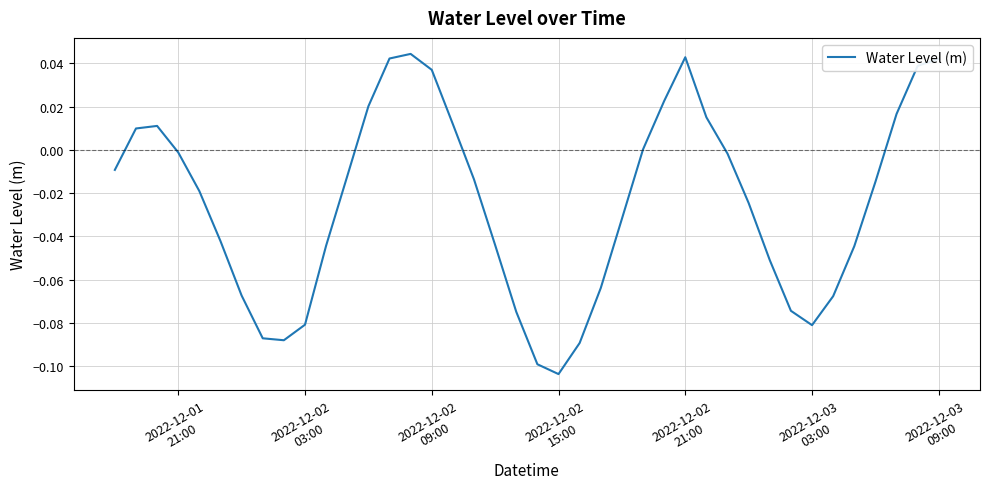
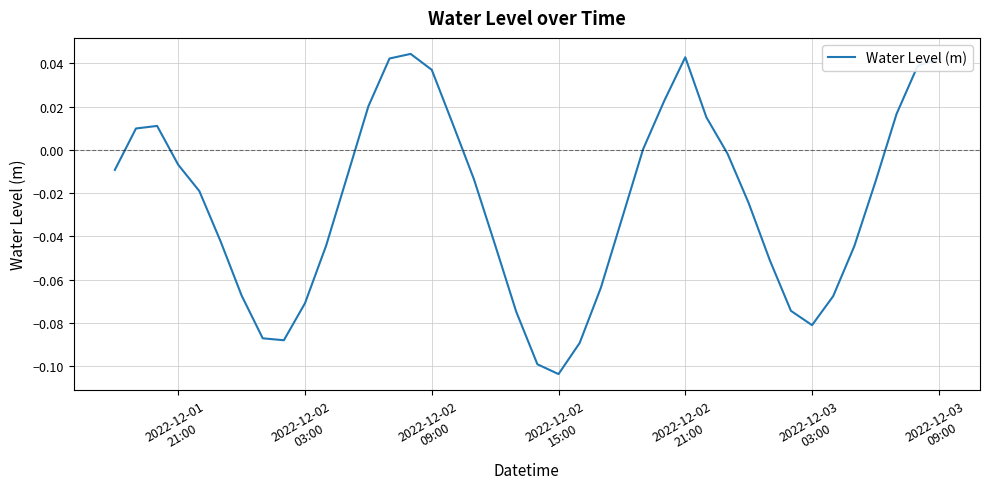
2022-12-01 21:00: -0.001 -> -0.007
2022-12-02 03:00: -0.081 -> -0.071
